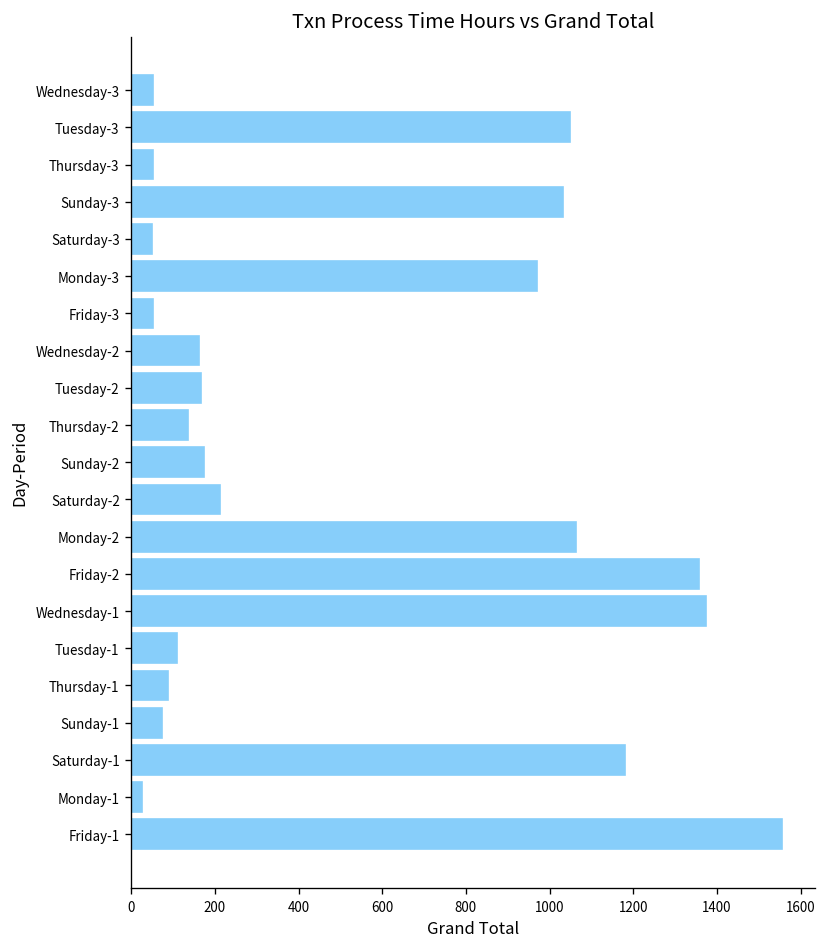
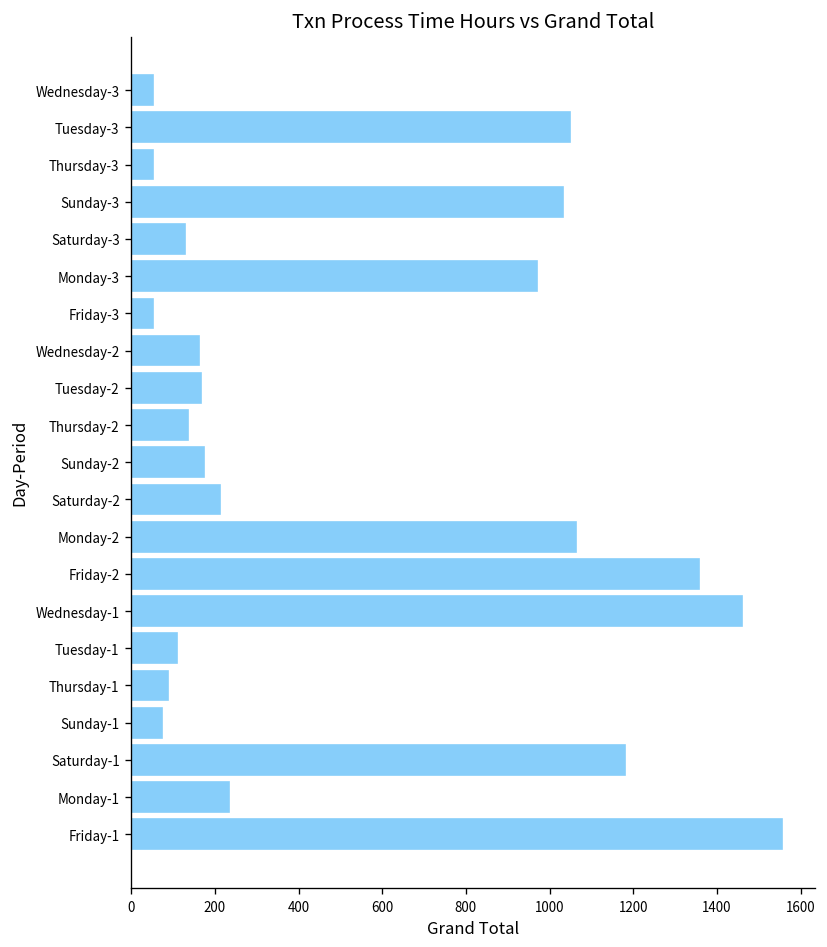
Saturday-3: 50 -> 130
Wednesday-1: 1370 -> 1460
Monday-1: 30 -> 230
